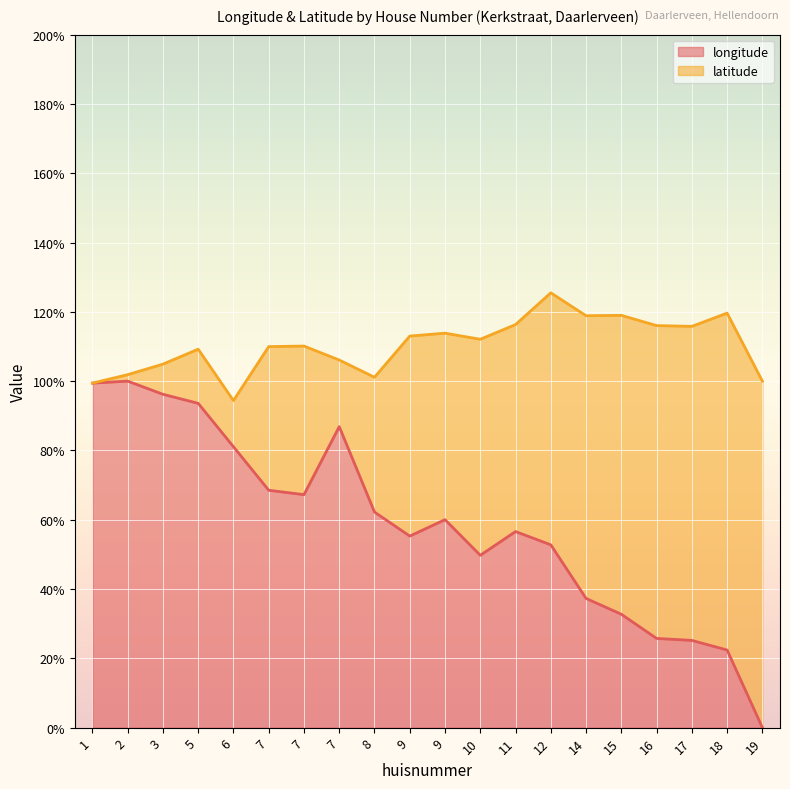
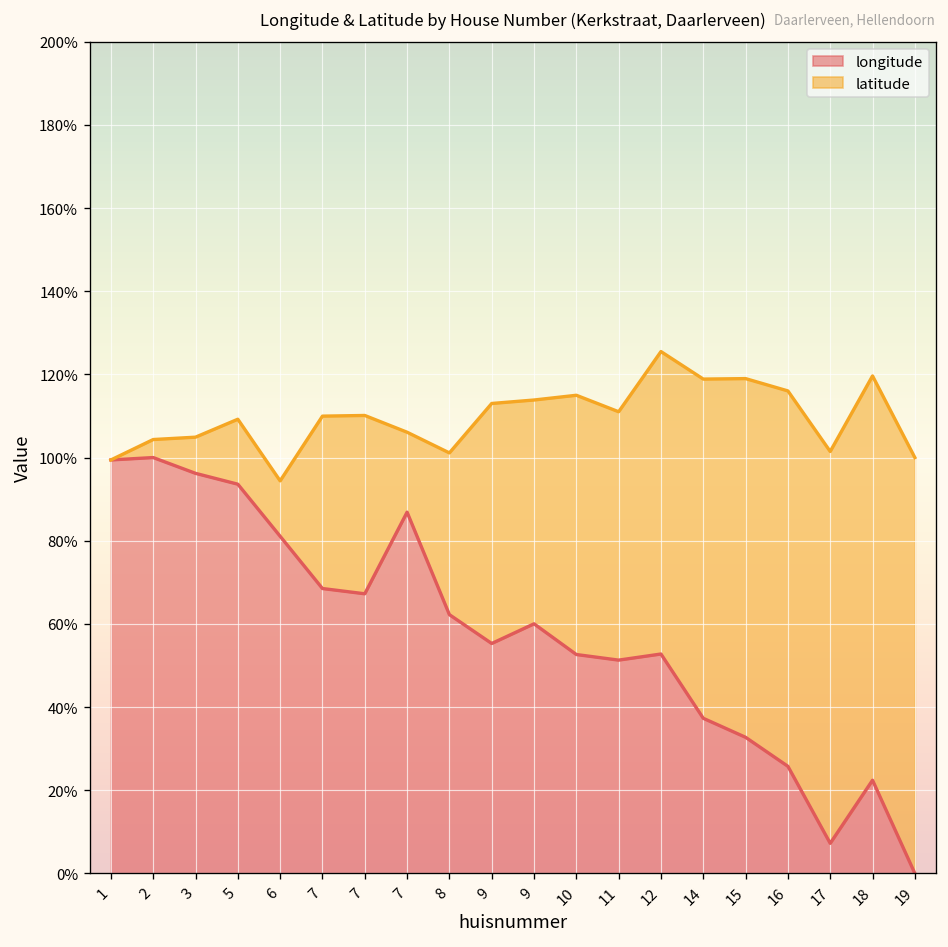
latitude, 2: 2% -> 4%
longitude, 10: 50% -> 53%
longitude, 11: 57% -> 51%
longitude, 17: 25% -> 7%
latitude, 17: 91% -> 94%
